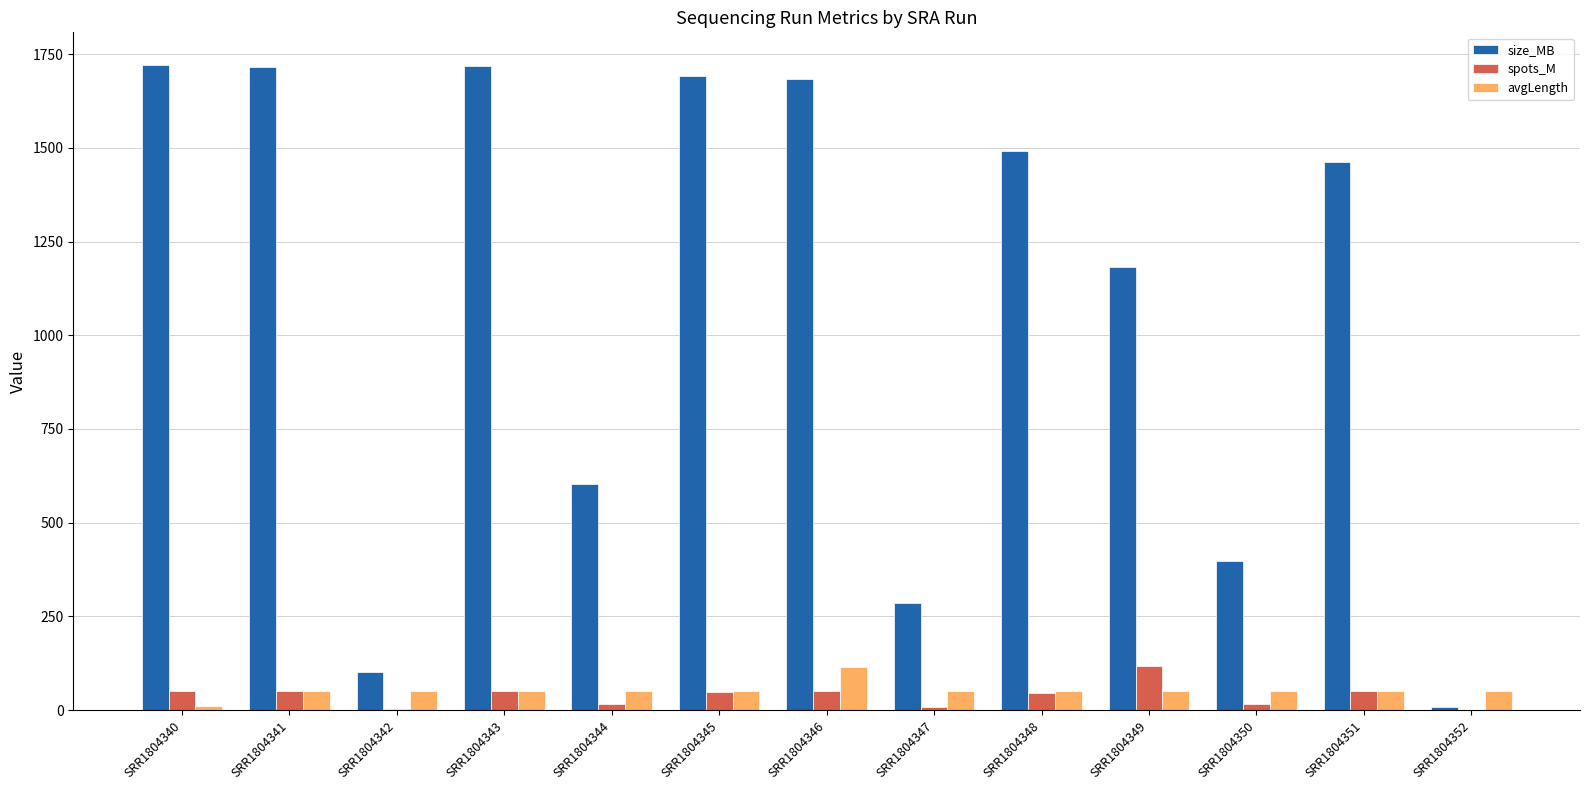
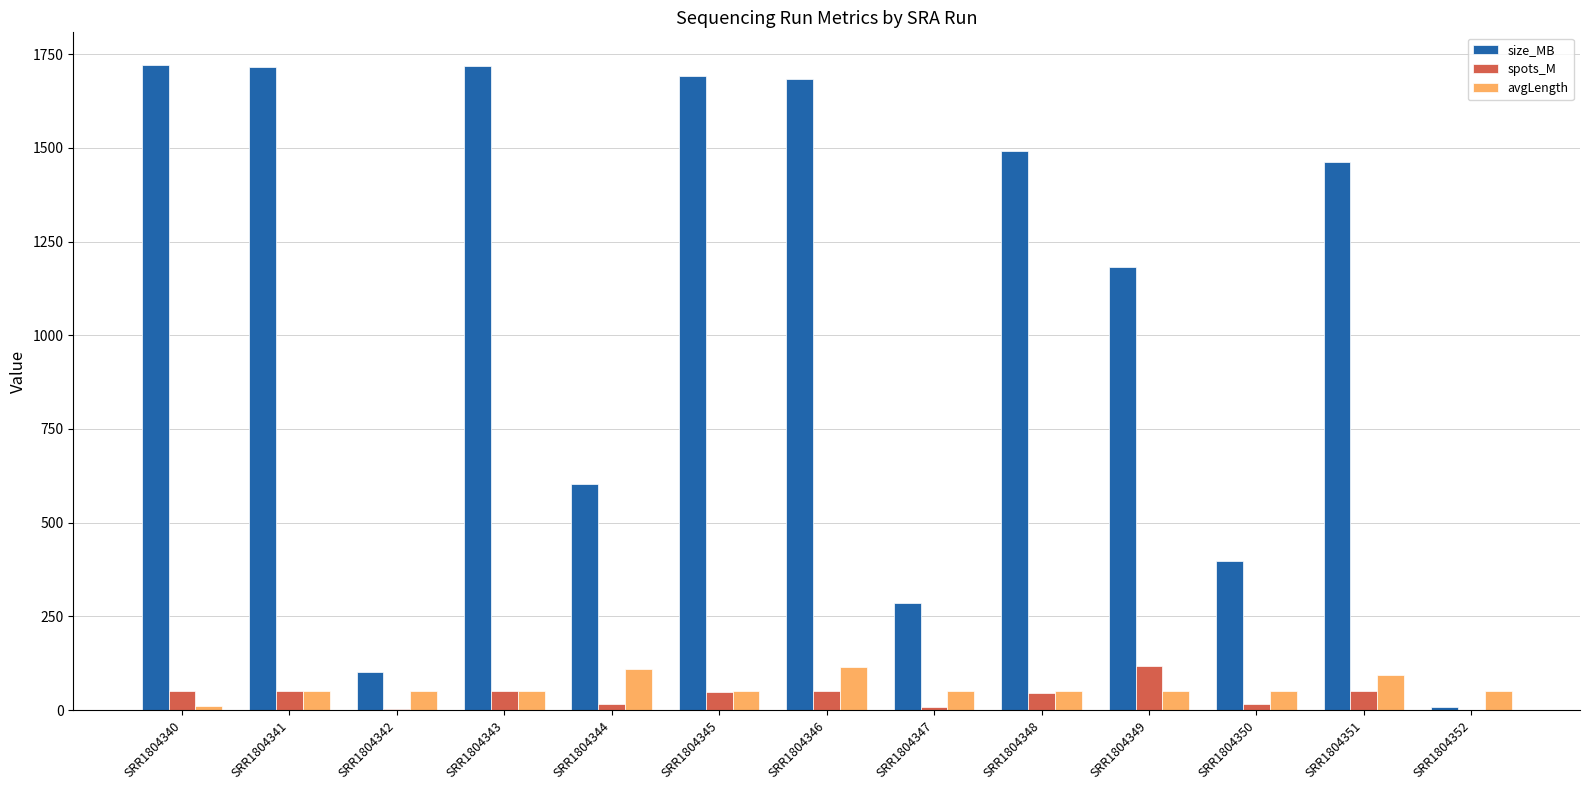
avgLength, SRR1804344: 50 -> 110
avgLength, SRR1804351: 50 -> 90
